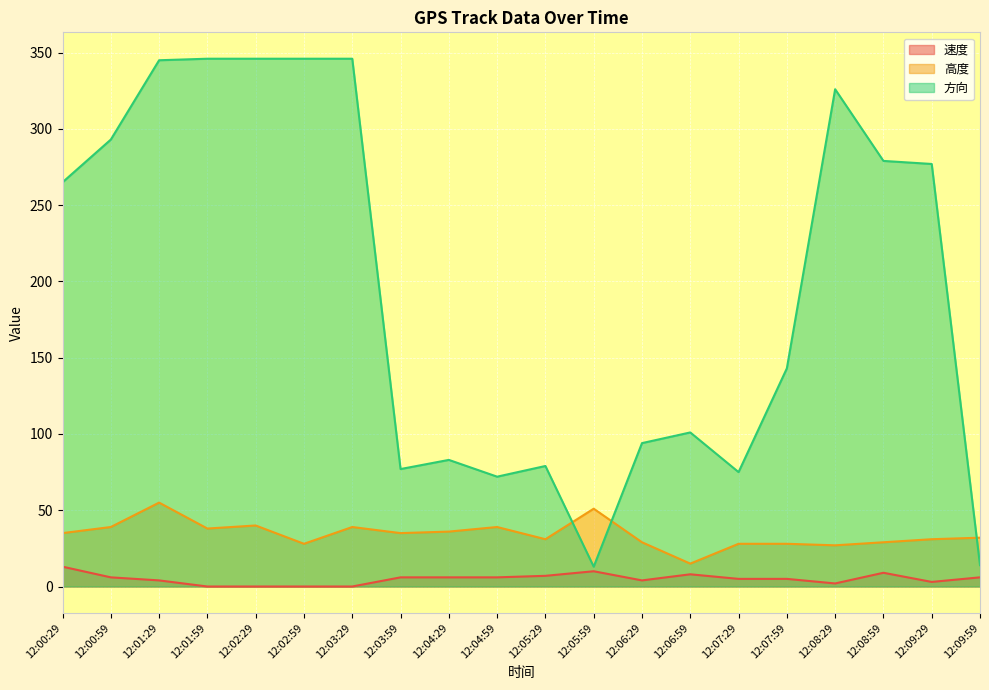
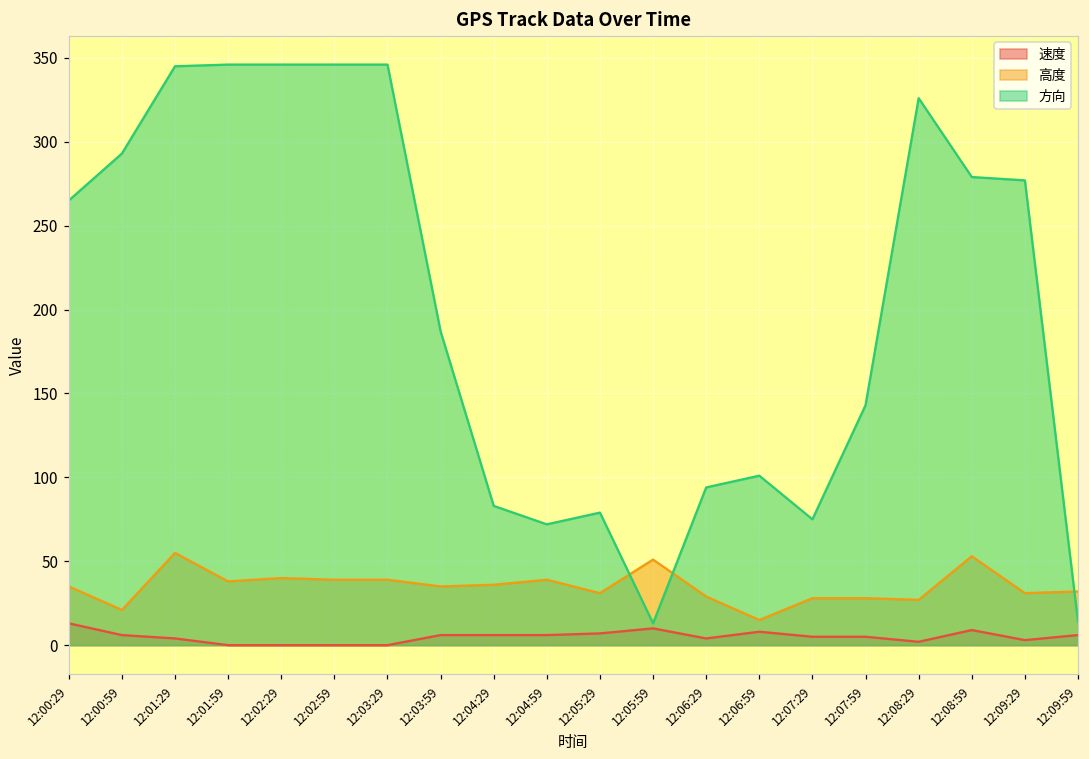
高度, 12:00:59: 39 -> 21
高度, 12:02:59: 28 -> 39
方向, 12:03:59: 77 -> 187
高度, 12:08:59: 29 -> 53
